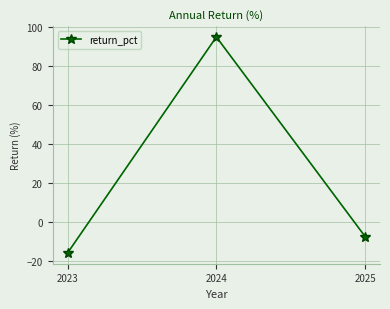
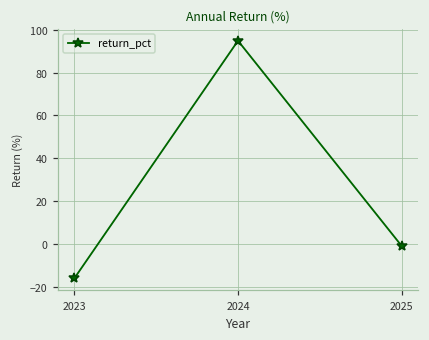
2025: -7 -> -1
